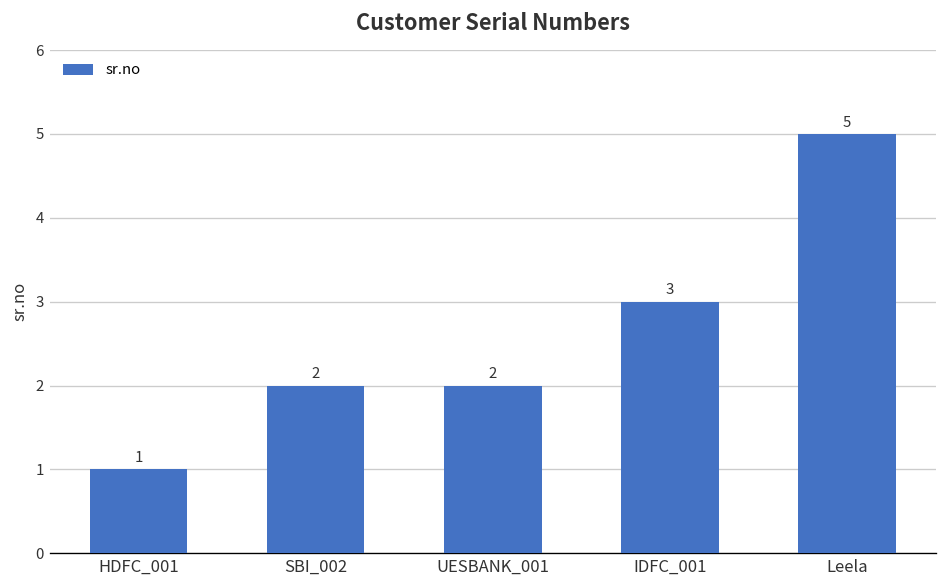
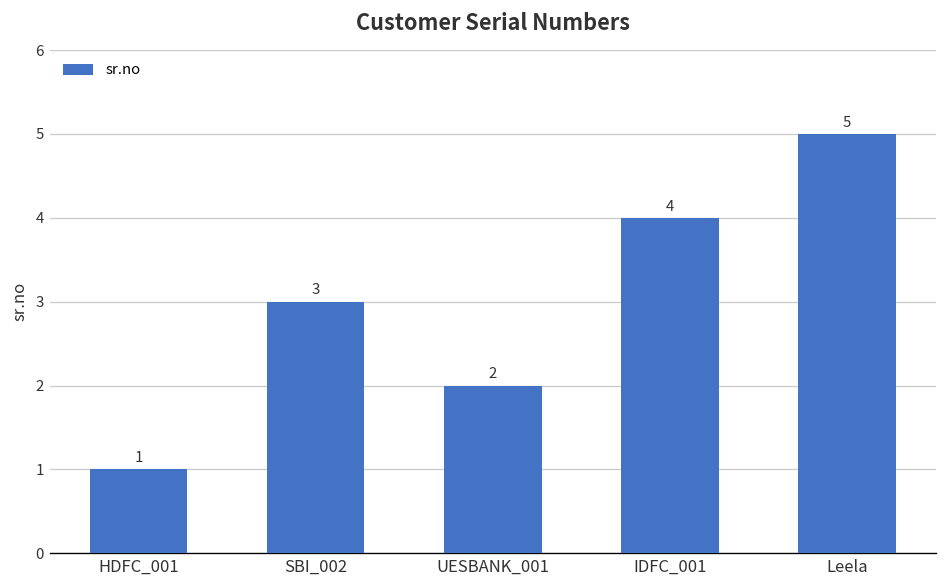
SBI_002: 2 -> 3
IDFC_001: 3 -> 4
